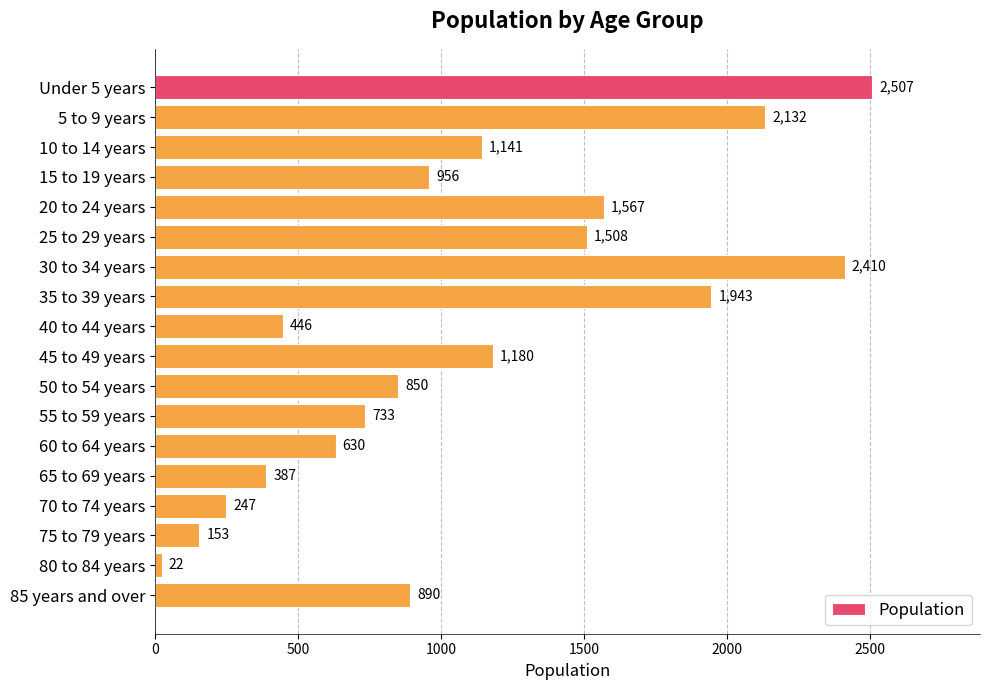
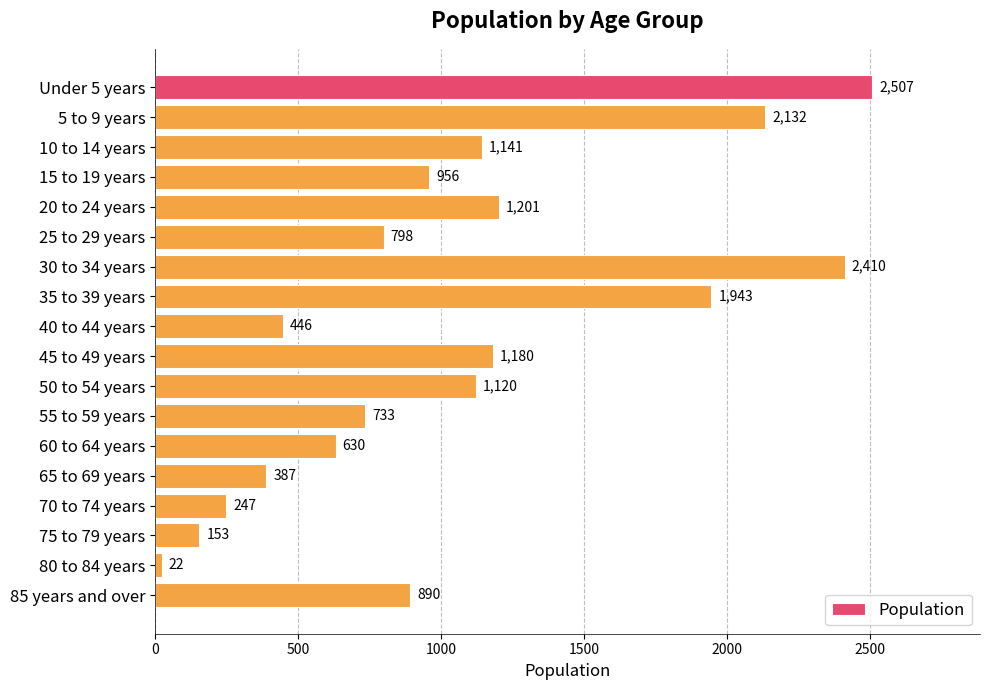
20 to 24 years: 1,567 -> 1,201
25 to 29 years: 1,508 -> 798
50 to 54 years: 850 -> 1,120
